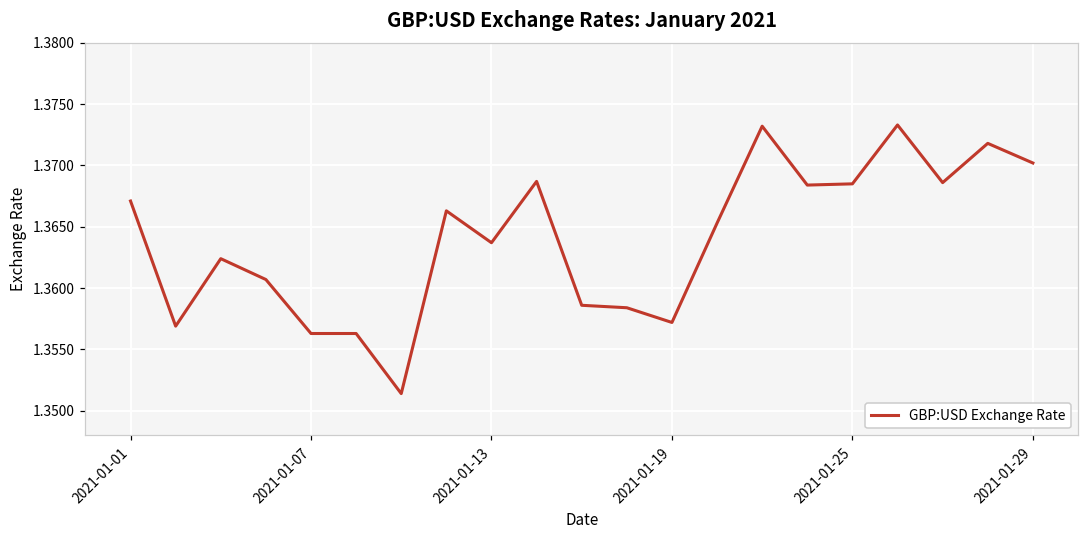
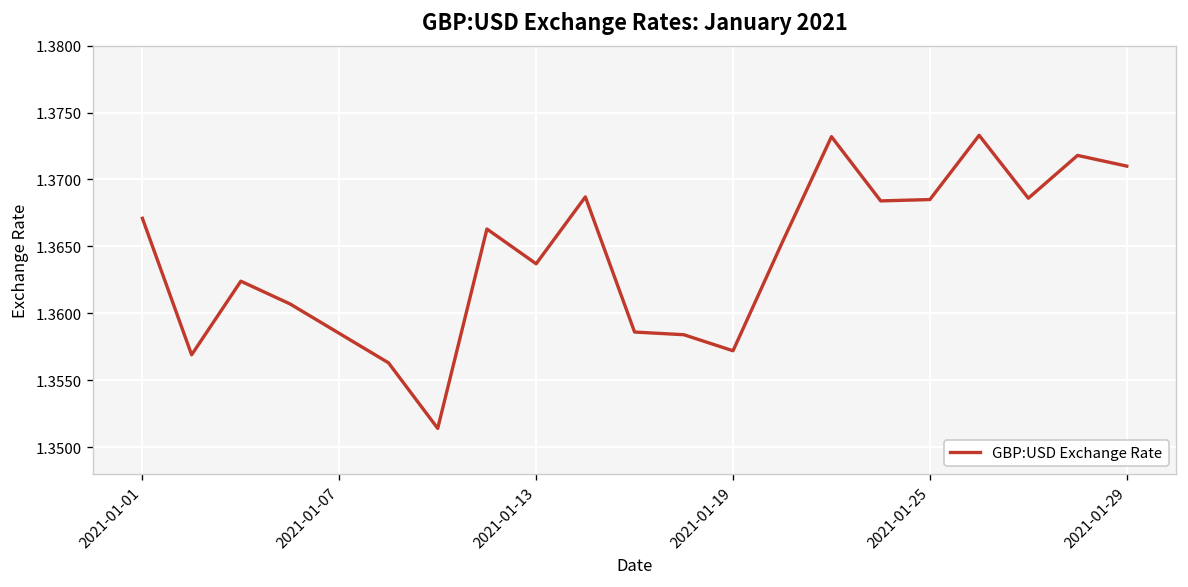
2021-01-07: 1.3563 -> 1.3585
2021-01-29: 1.3702 -> 1.3710
